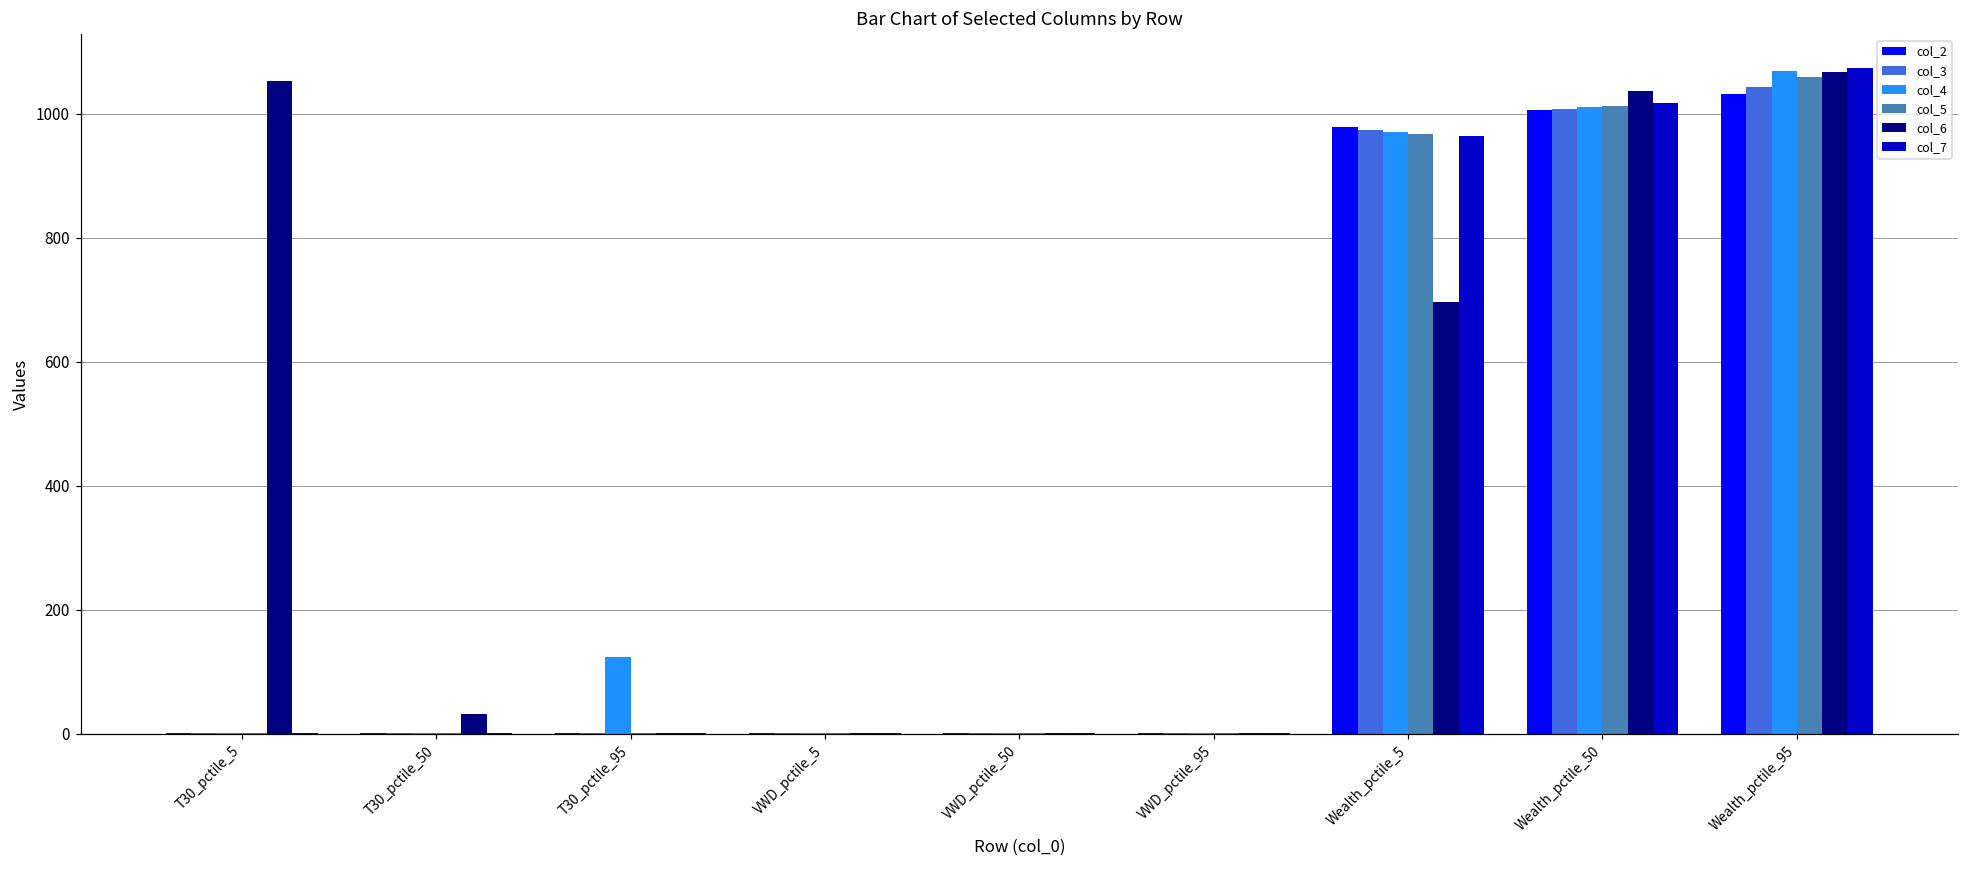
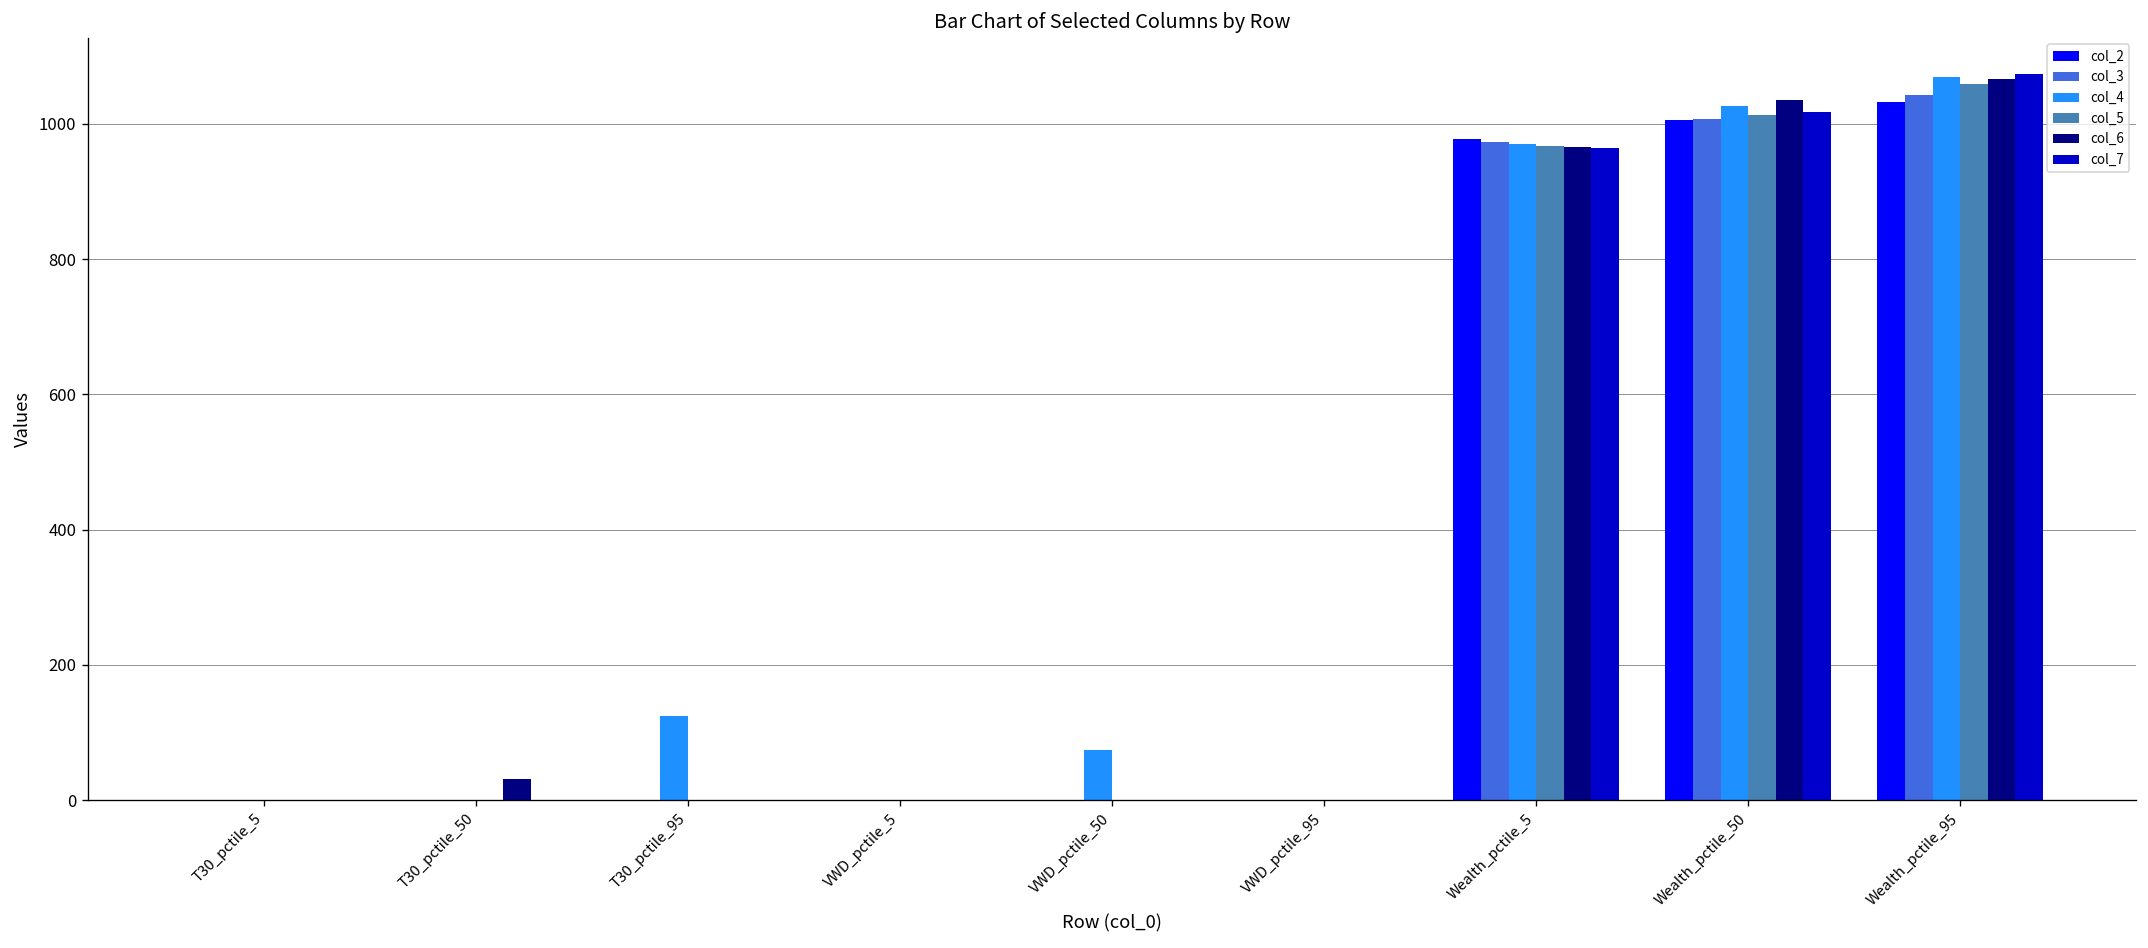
col_6, T30_pctile_5: 1050 -> 0
col_4, VWD_pctile_50: 0 -> 70
col_6, Wealth_pctile_5: 700 -> 970
col_4, Wealth_pctile_50: 1010 -> 1030
